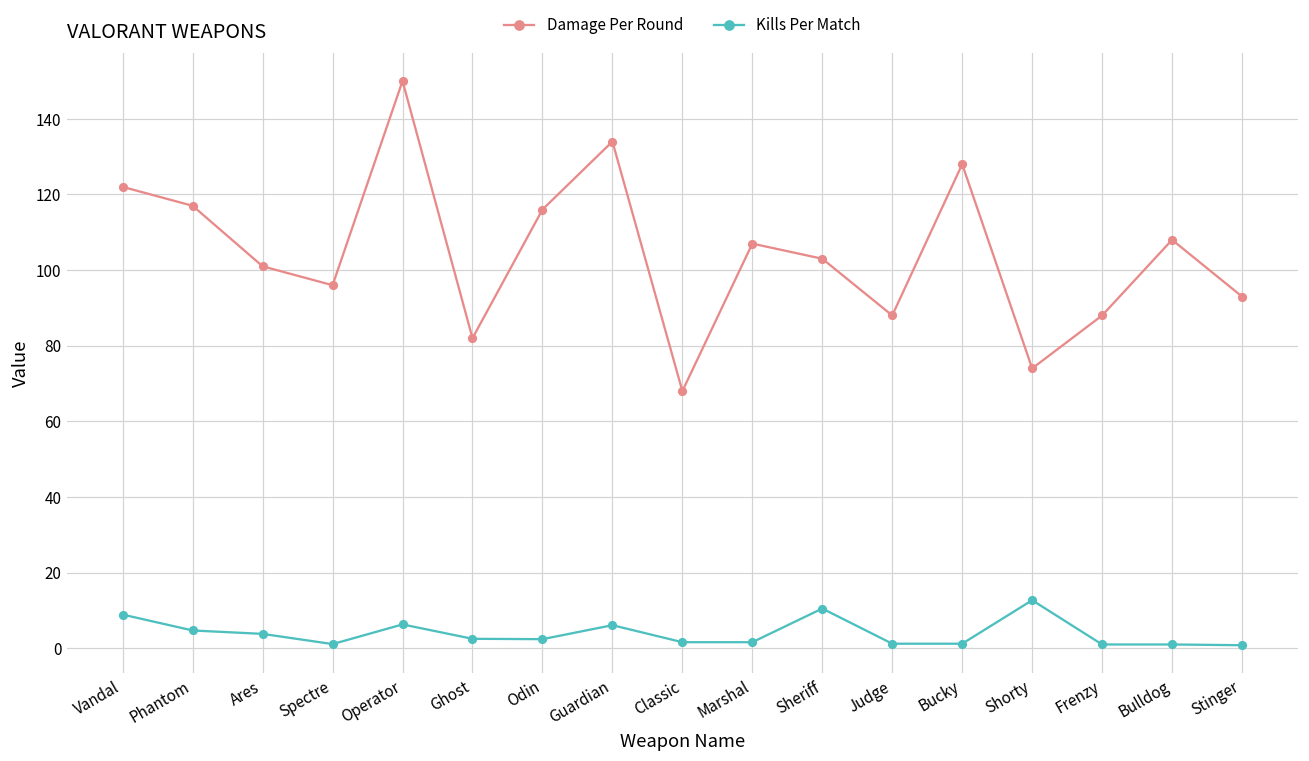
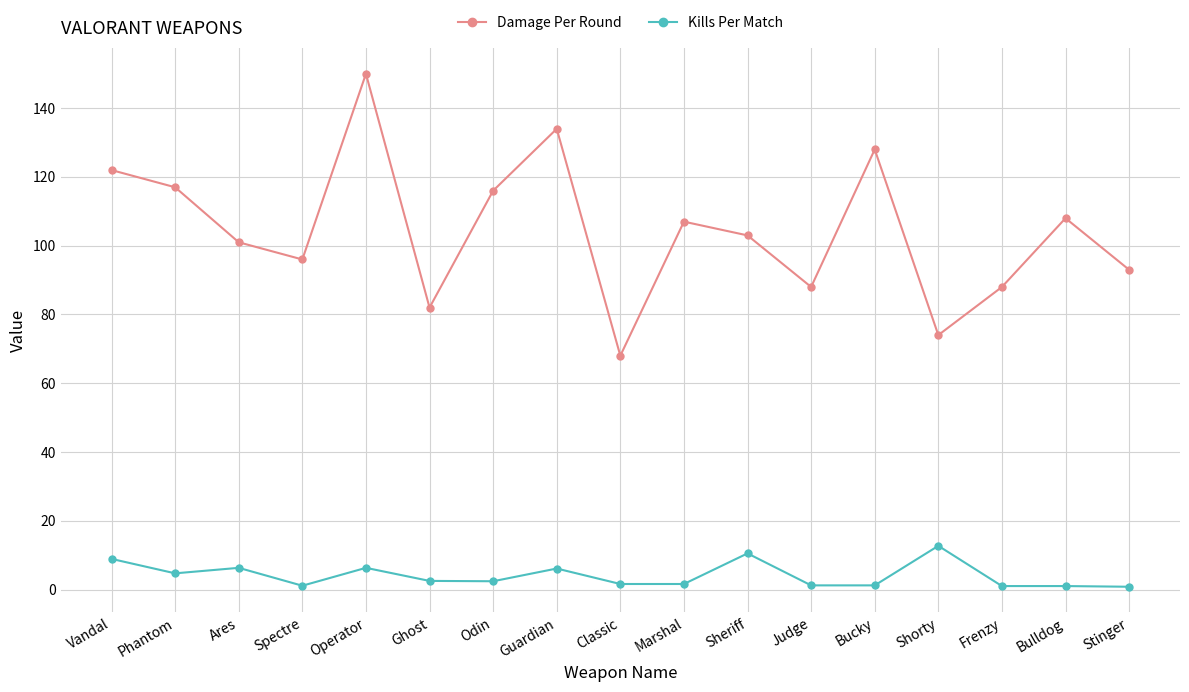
Kills Per Match, Ares: 4 -> 6
